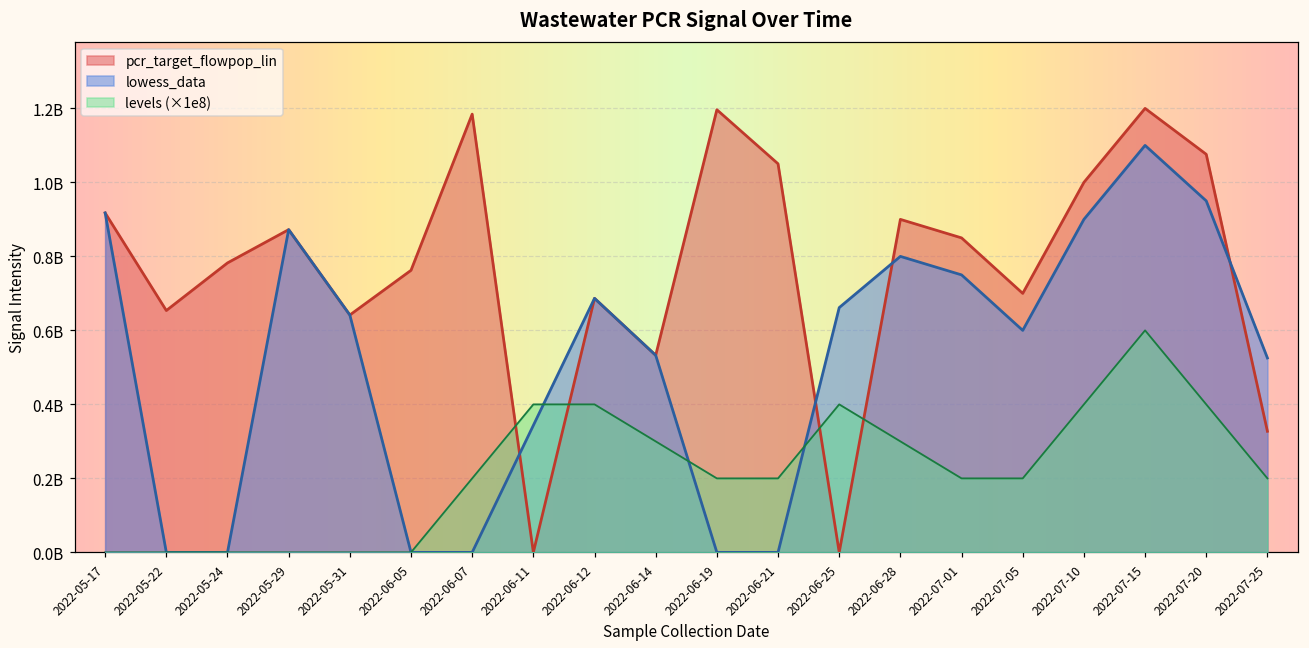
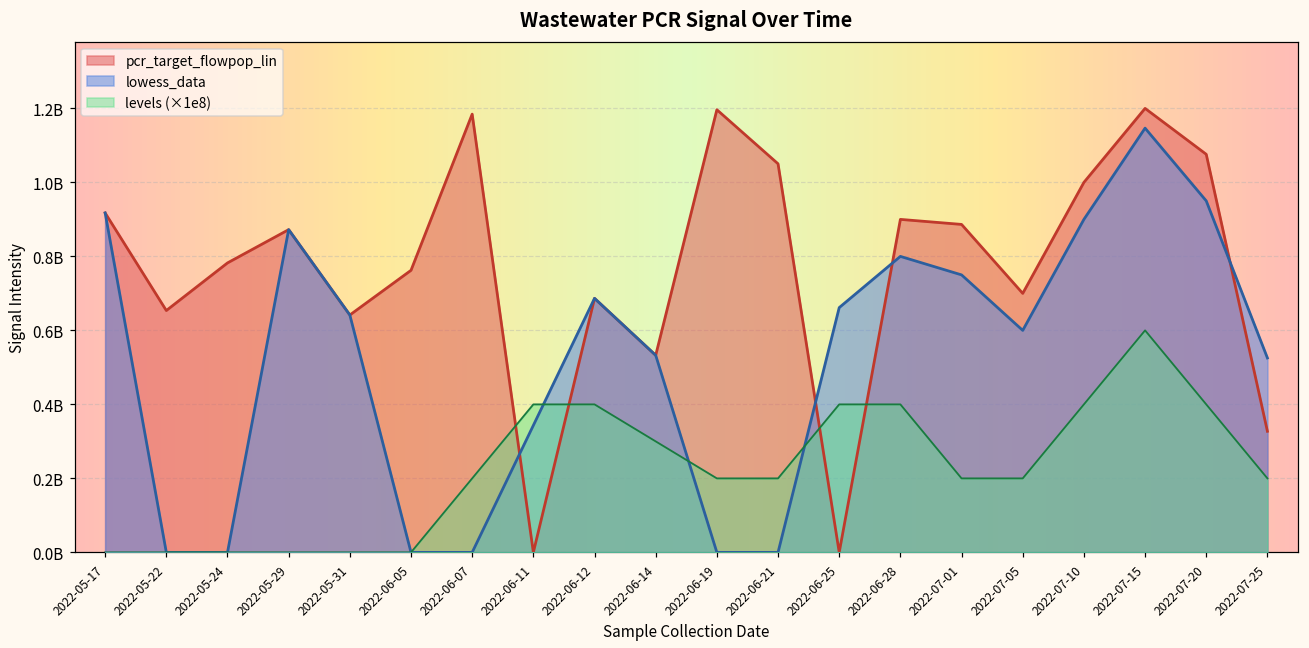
levels (×1e8), 2022-06-28: 300000000 -> 400000000
pcr_target_flowpop_lin, 2022-07-01: 850000000 -> 890000000
lowess_data, 2022-07-15: 1100000000 -> 1150000000
